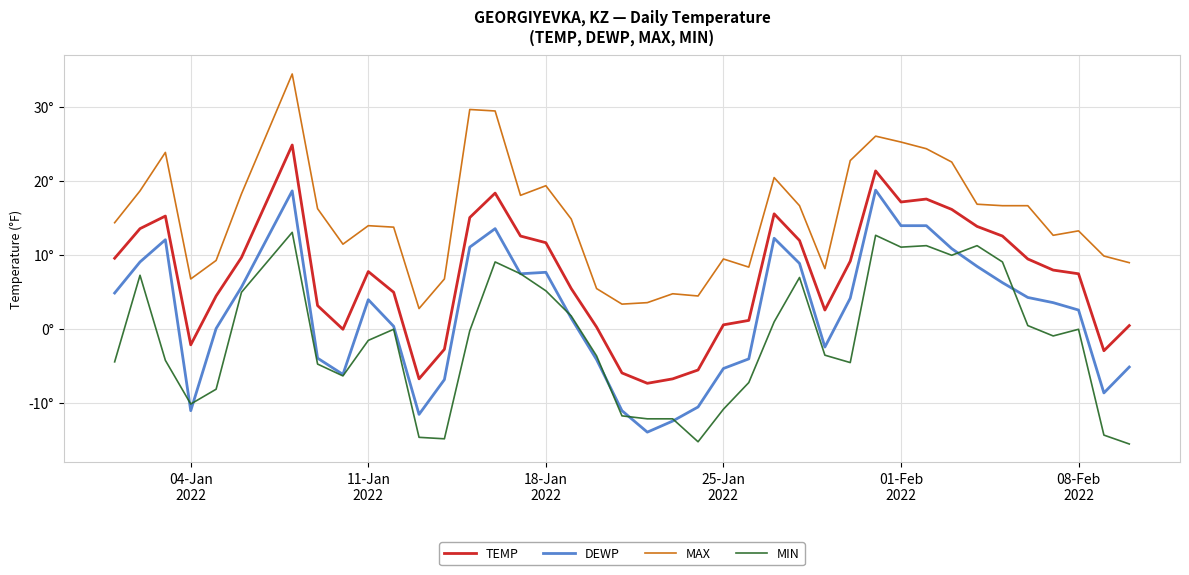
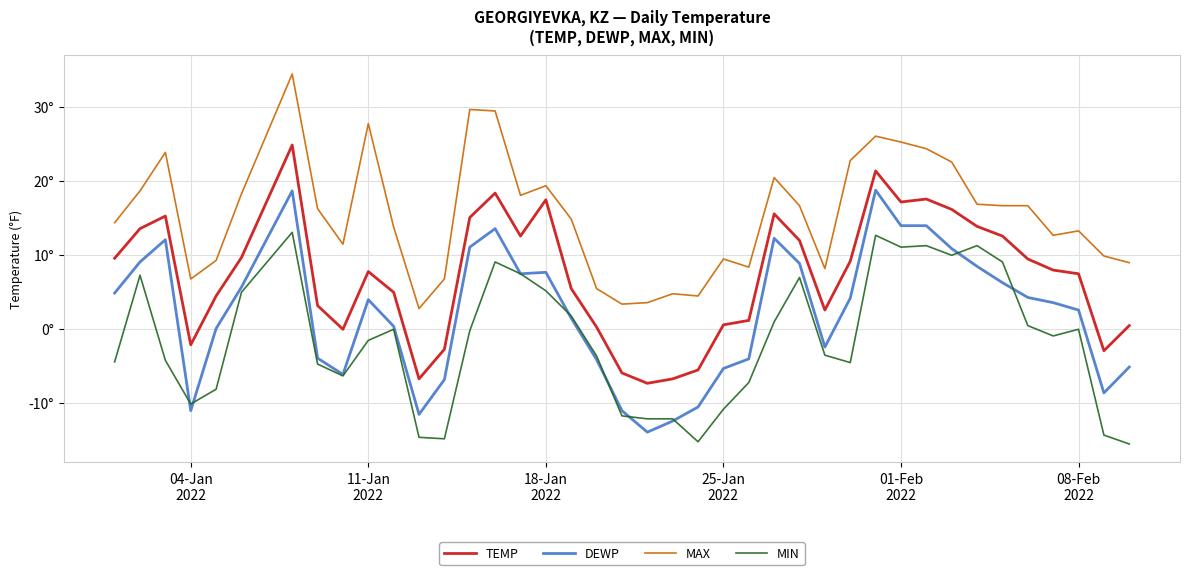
MAX, 11-Jan 2022: 14° -> 28°
TEMP, 18-Jan 2022: 12° -> 18°
